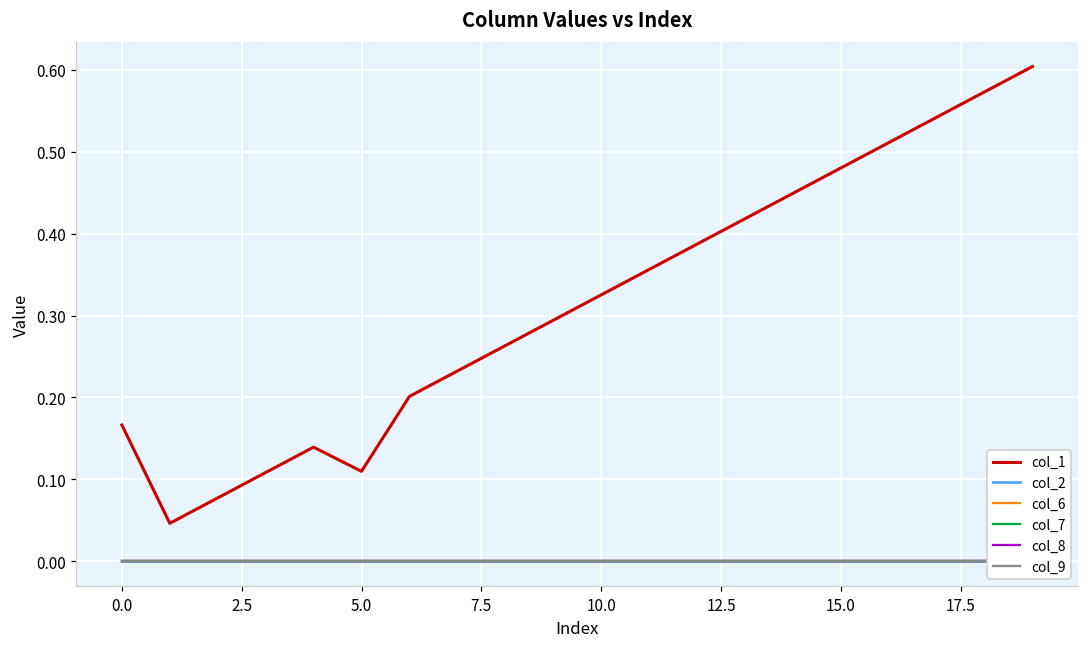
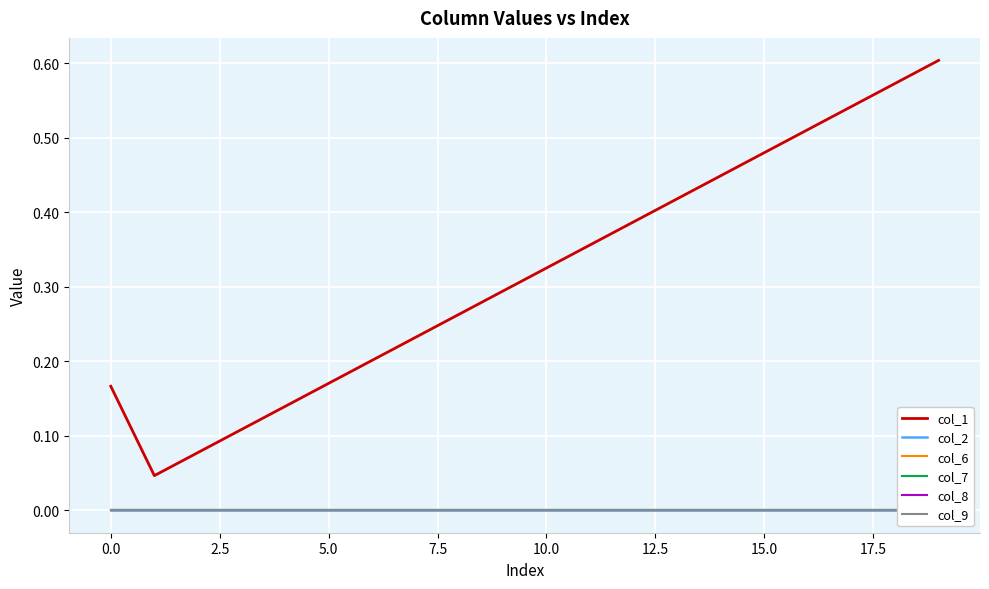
col_1, 5.0: 0.11 -> 0.17
